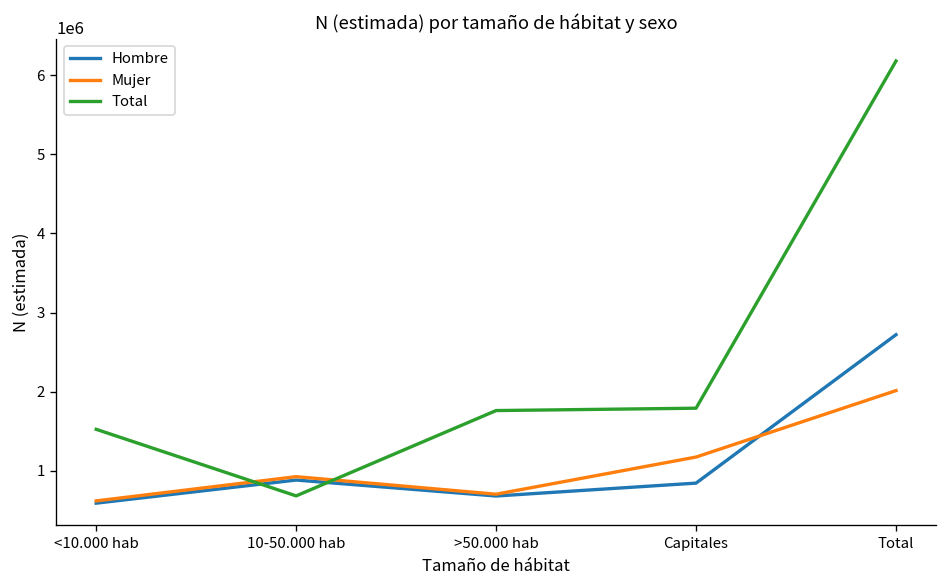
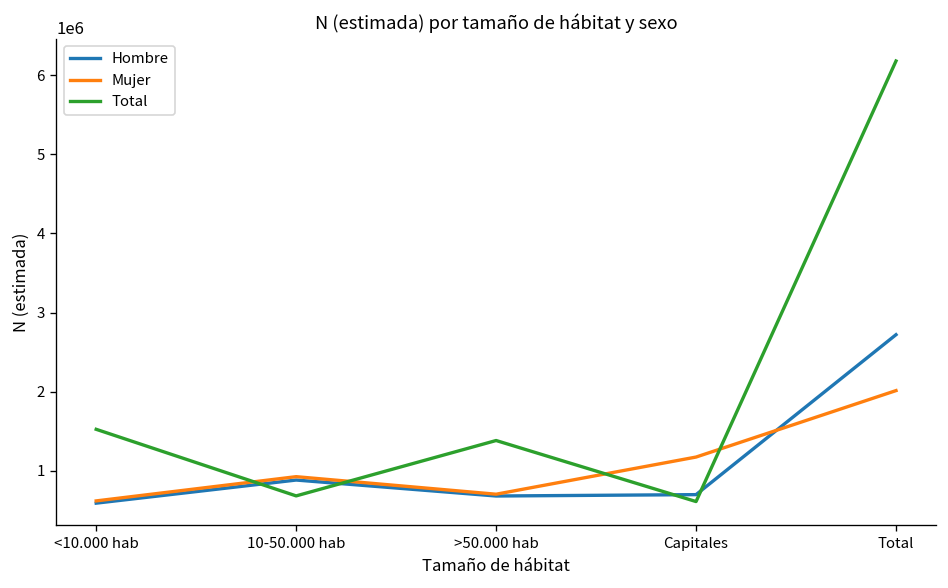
Total, >50.000 hab: 1800000 -> 1400000
Hombre, Capitales: 800000 -> 700000
Total, Capitales: 1800000 -> 600000
